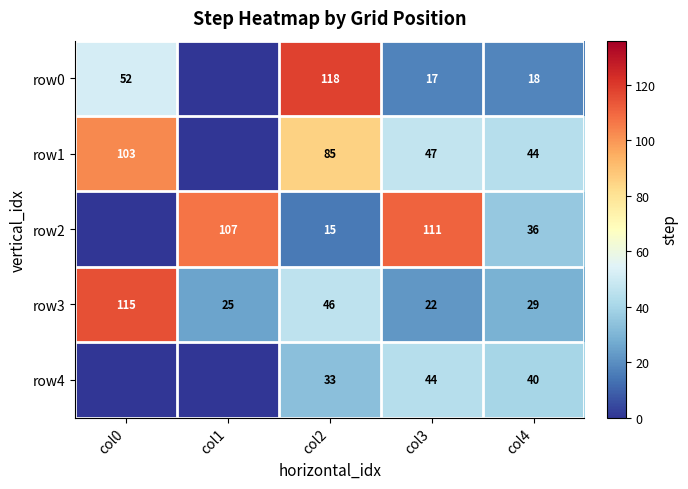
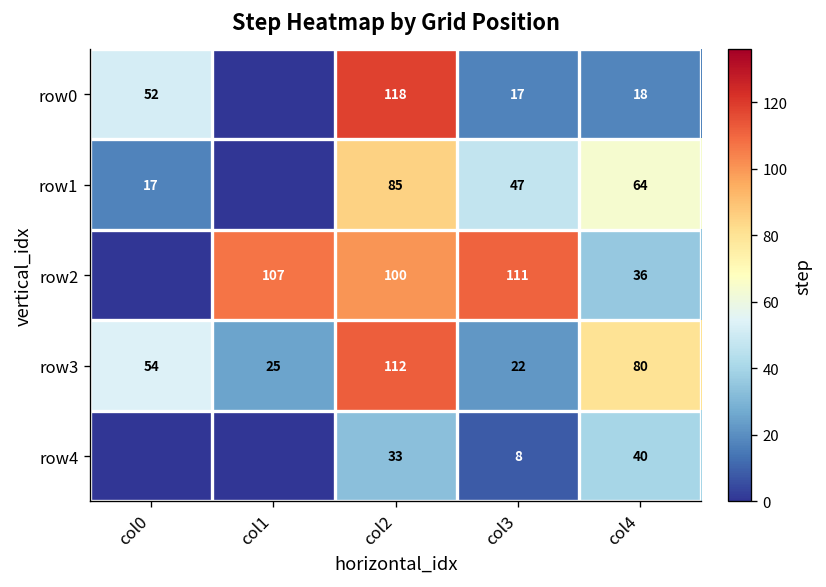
row1, col0: 103 -> 17
row1, col4: 44 -> 64
row2, col2: 15 -> 100
row3, col0: 115 -> 54
row3, col2: 46 -> 112
row3, col4: 29 -> 80
row4, col3: 44 -> 8
